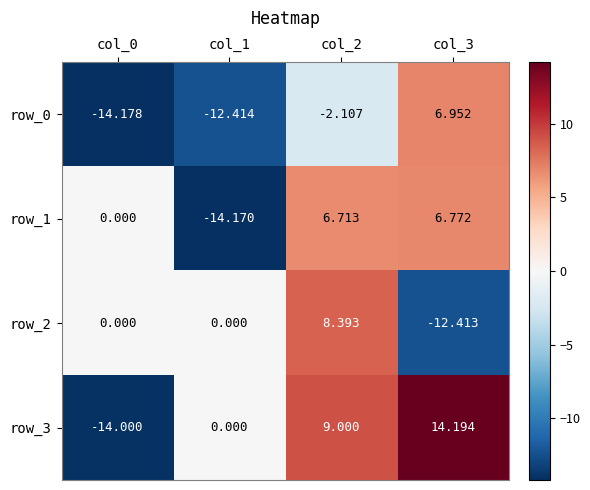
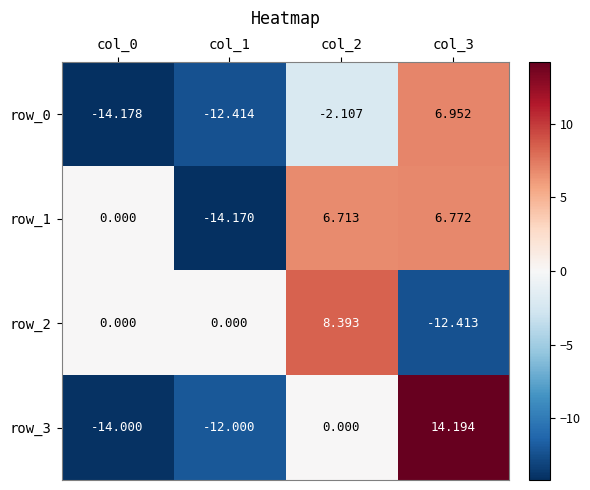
row_3, col_1: 0.000 -> -12.000
row_3, col_2: 9.000 -> 0.000
